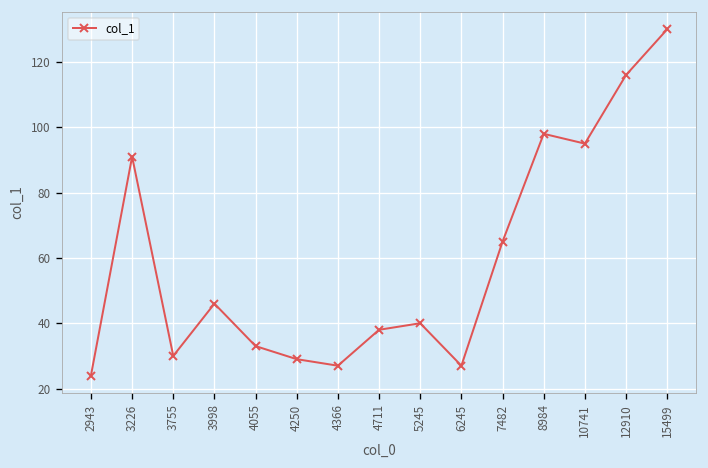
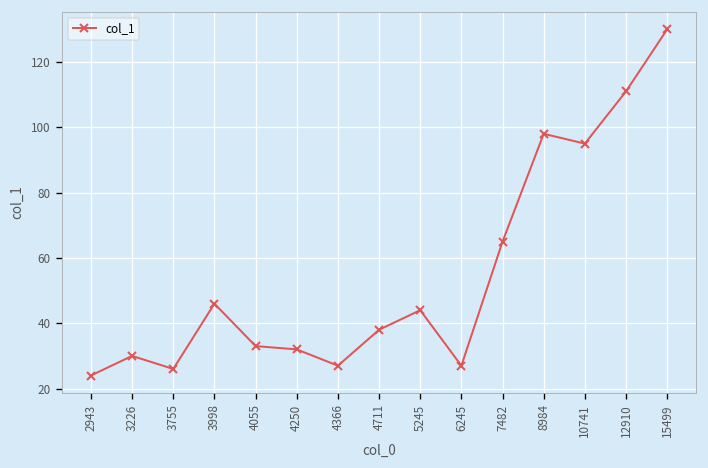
3226: 91 -> 30
3755: 30 -> 26
4250: 29 -> 32
5245: 40 -> 44
12910: 116 -> 111
